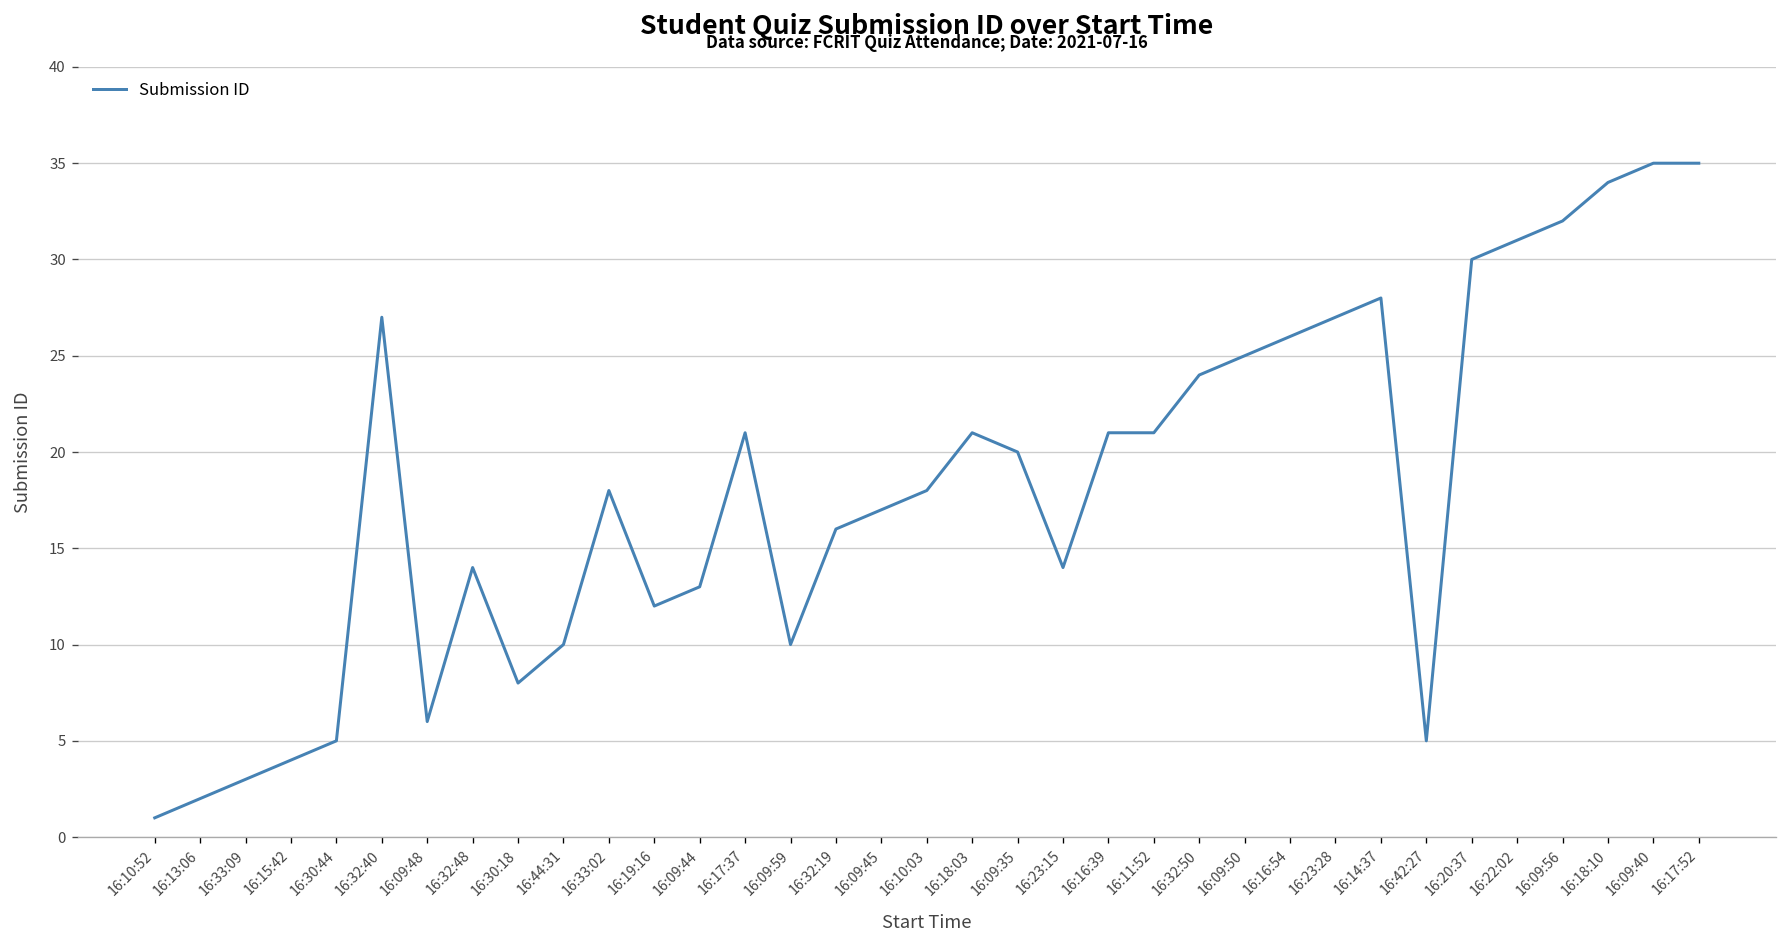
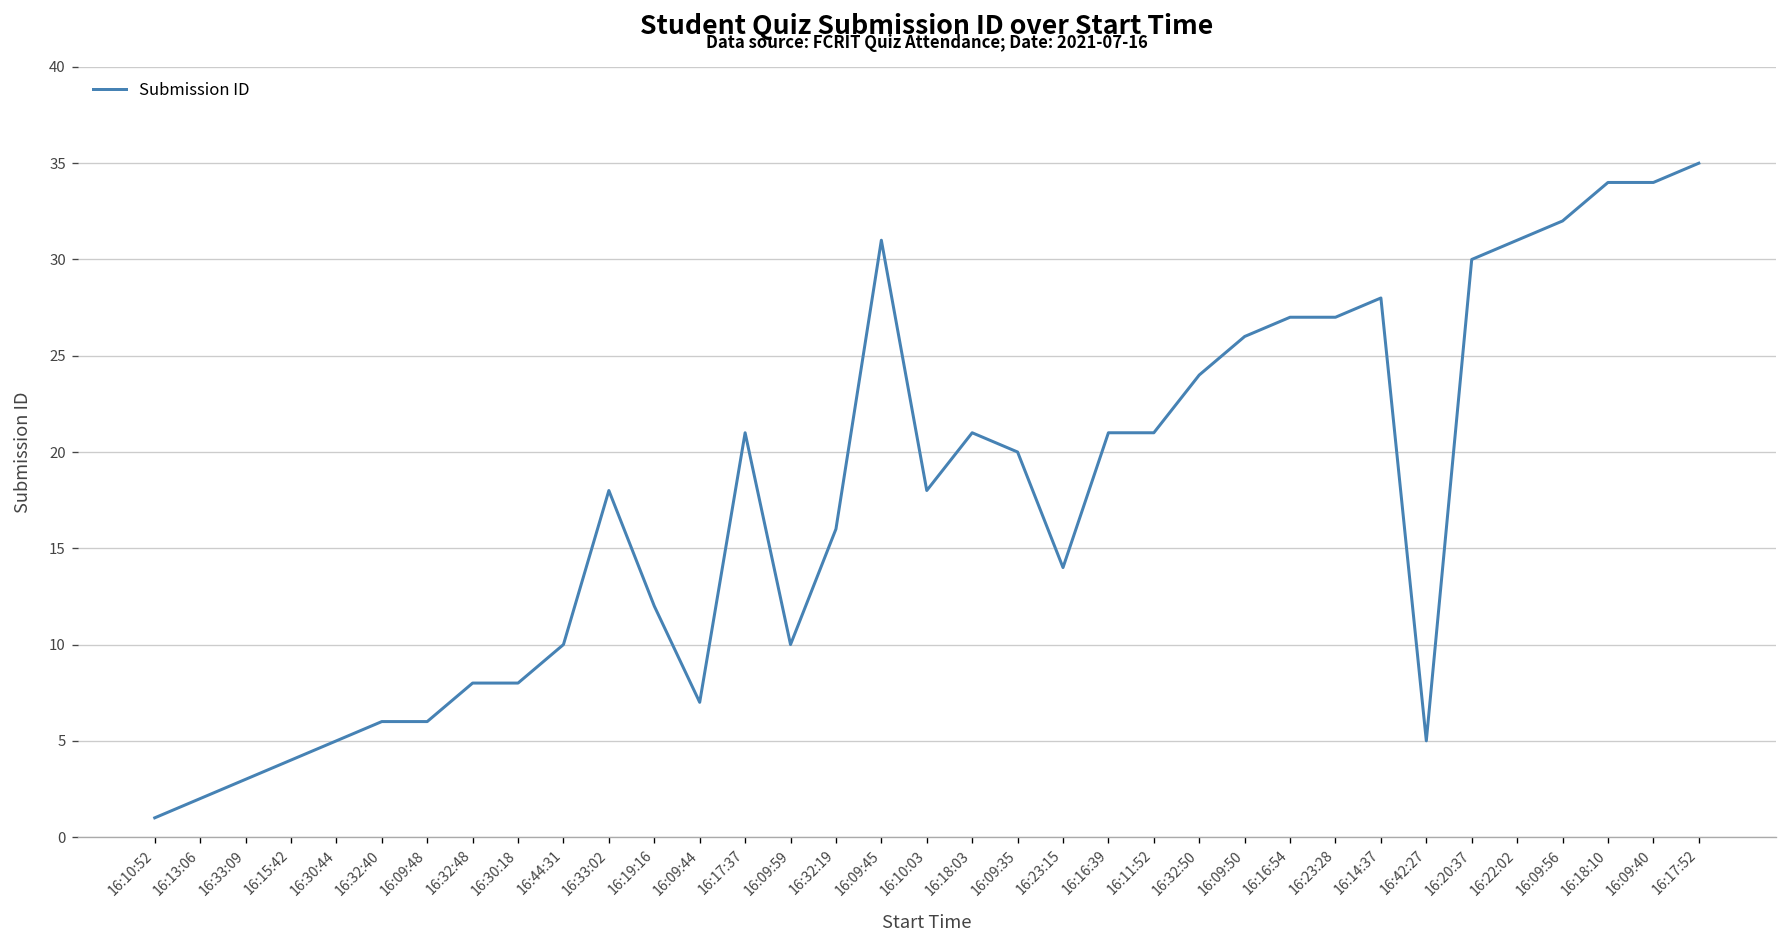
16:32:40: 27 -> 6
16:32:48: 14 -> 8
16:09:44: 13 -> 7
16:09:45: 17 -> 31
16:09:50: 25 -> 26
16:16:54: 26 -> 27
16:09:40: 35 -> 34
